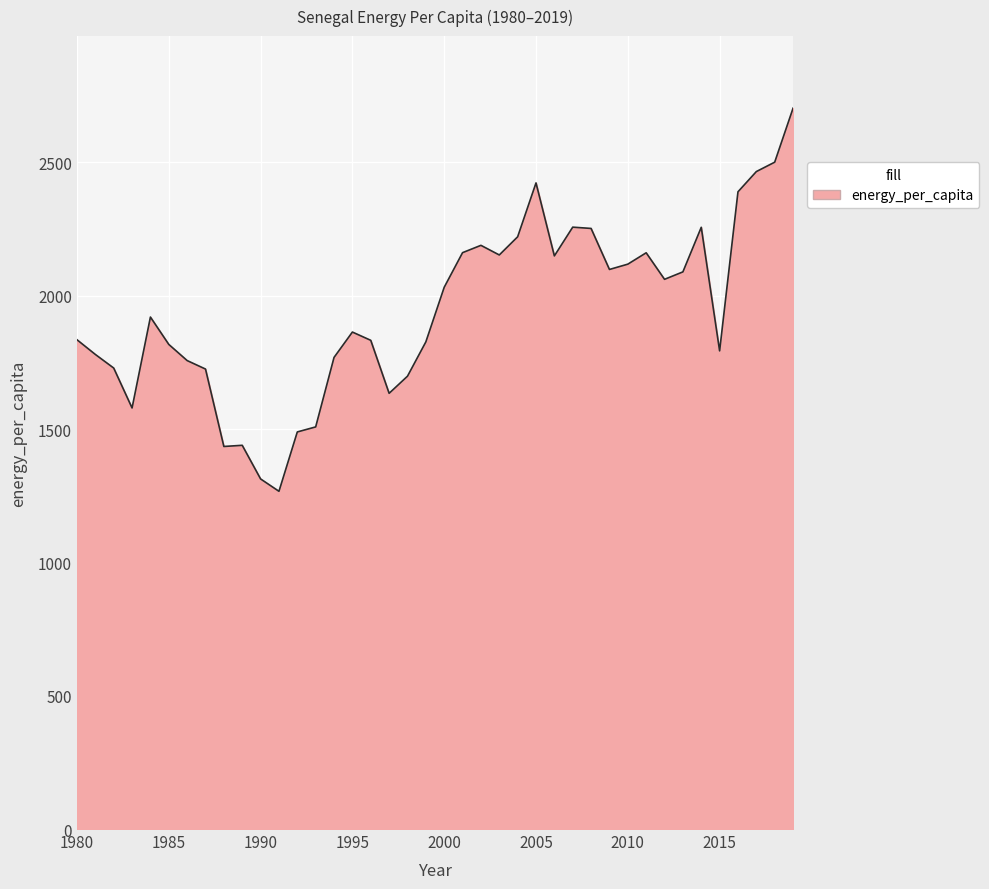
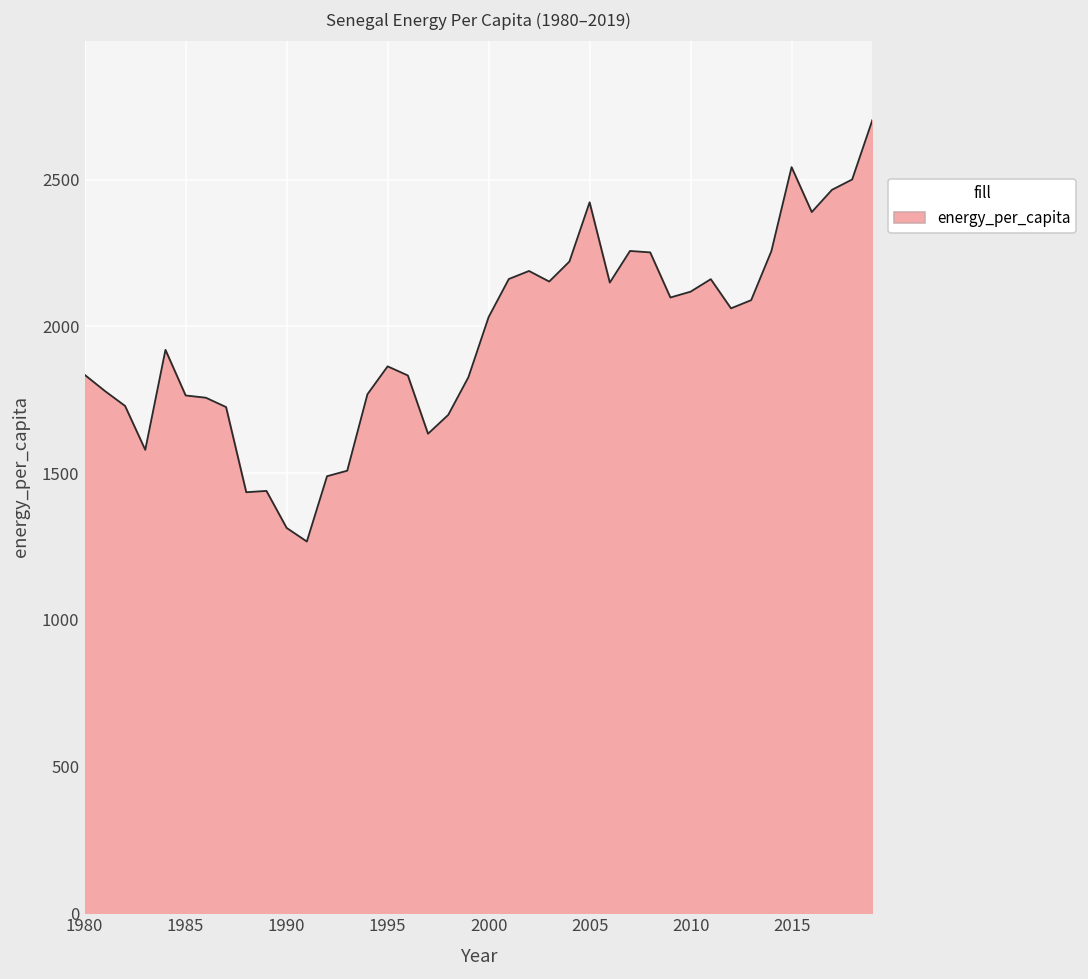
1985: 1820 -> 1760
2015: 1790 -> 2540
